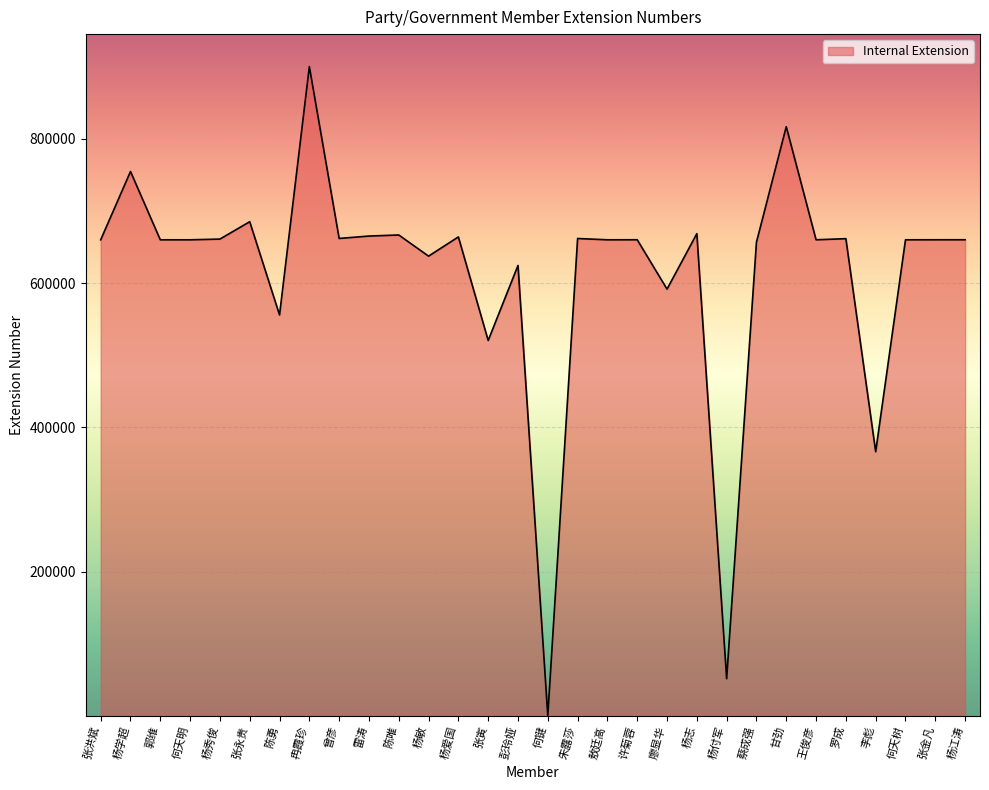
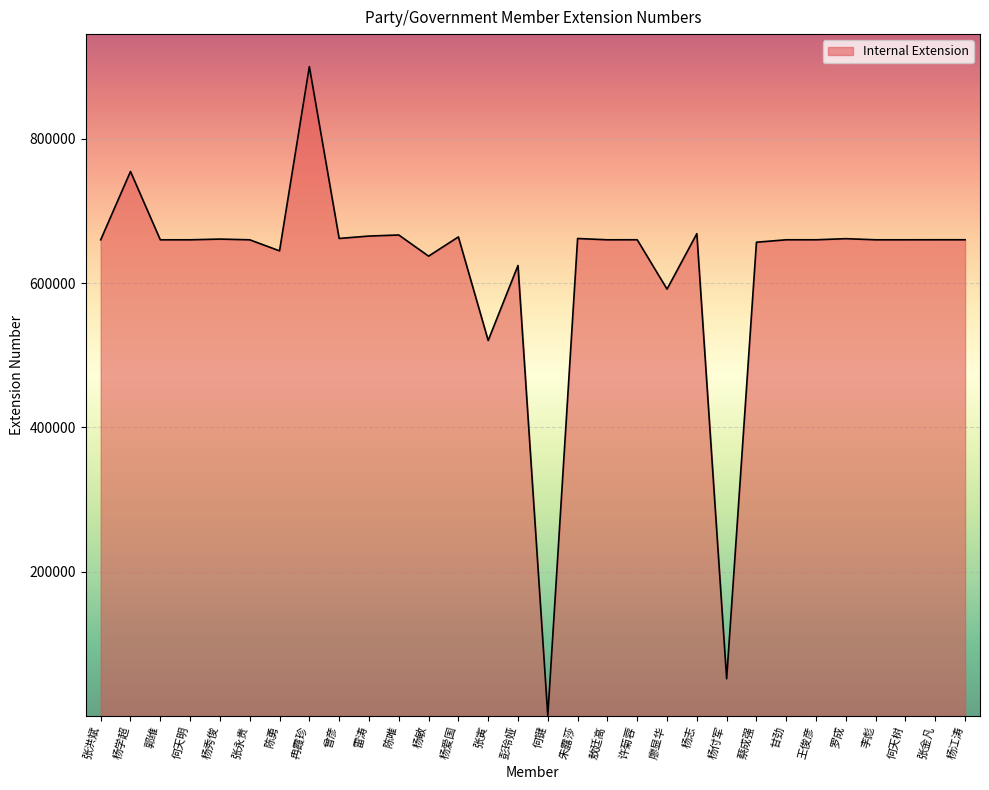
张永贵: 690000 -> 660000
陈勇: 560000 -> 640000
甘劲: 820000 -> 660000
李彪: 370000 -> 660000
